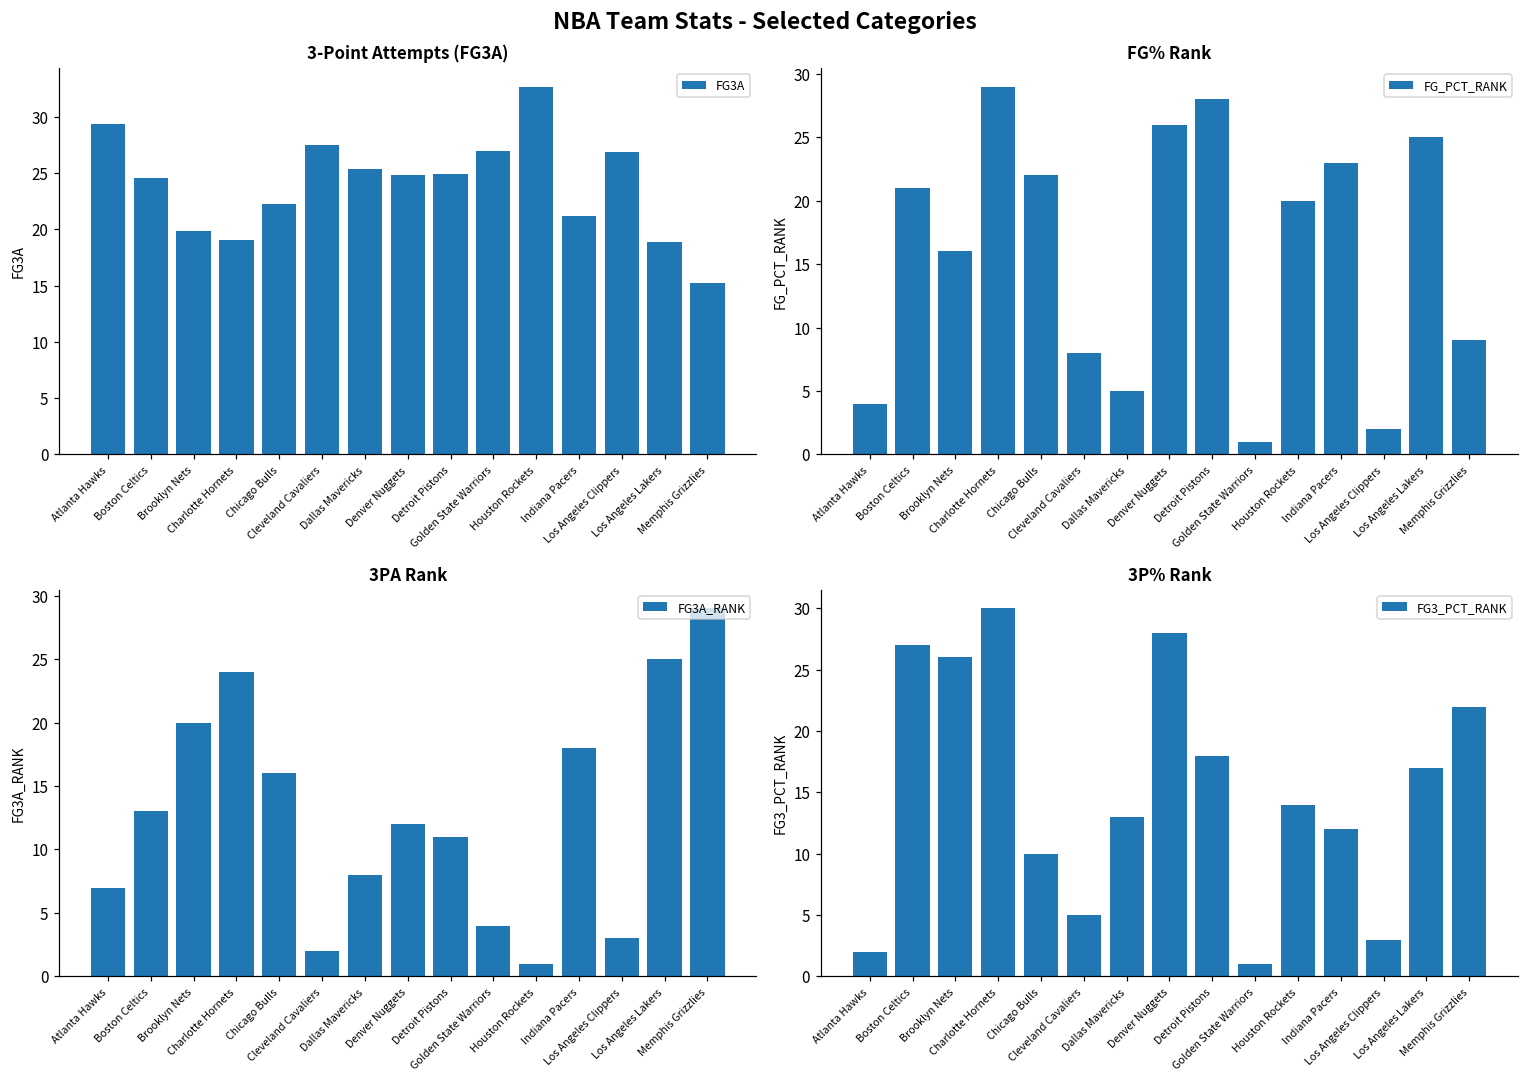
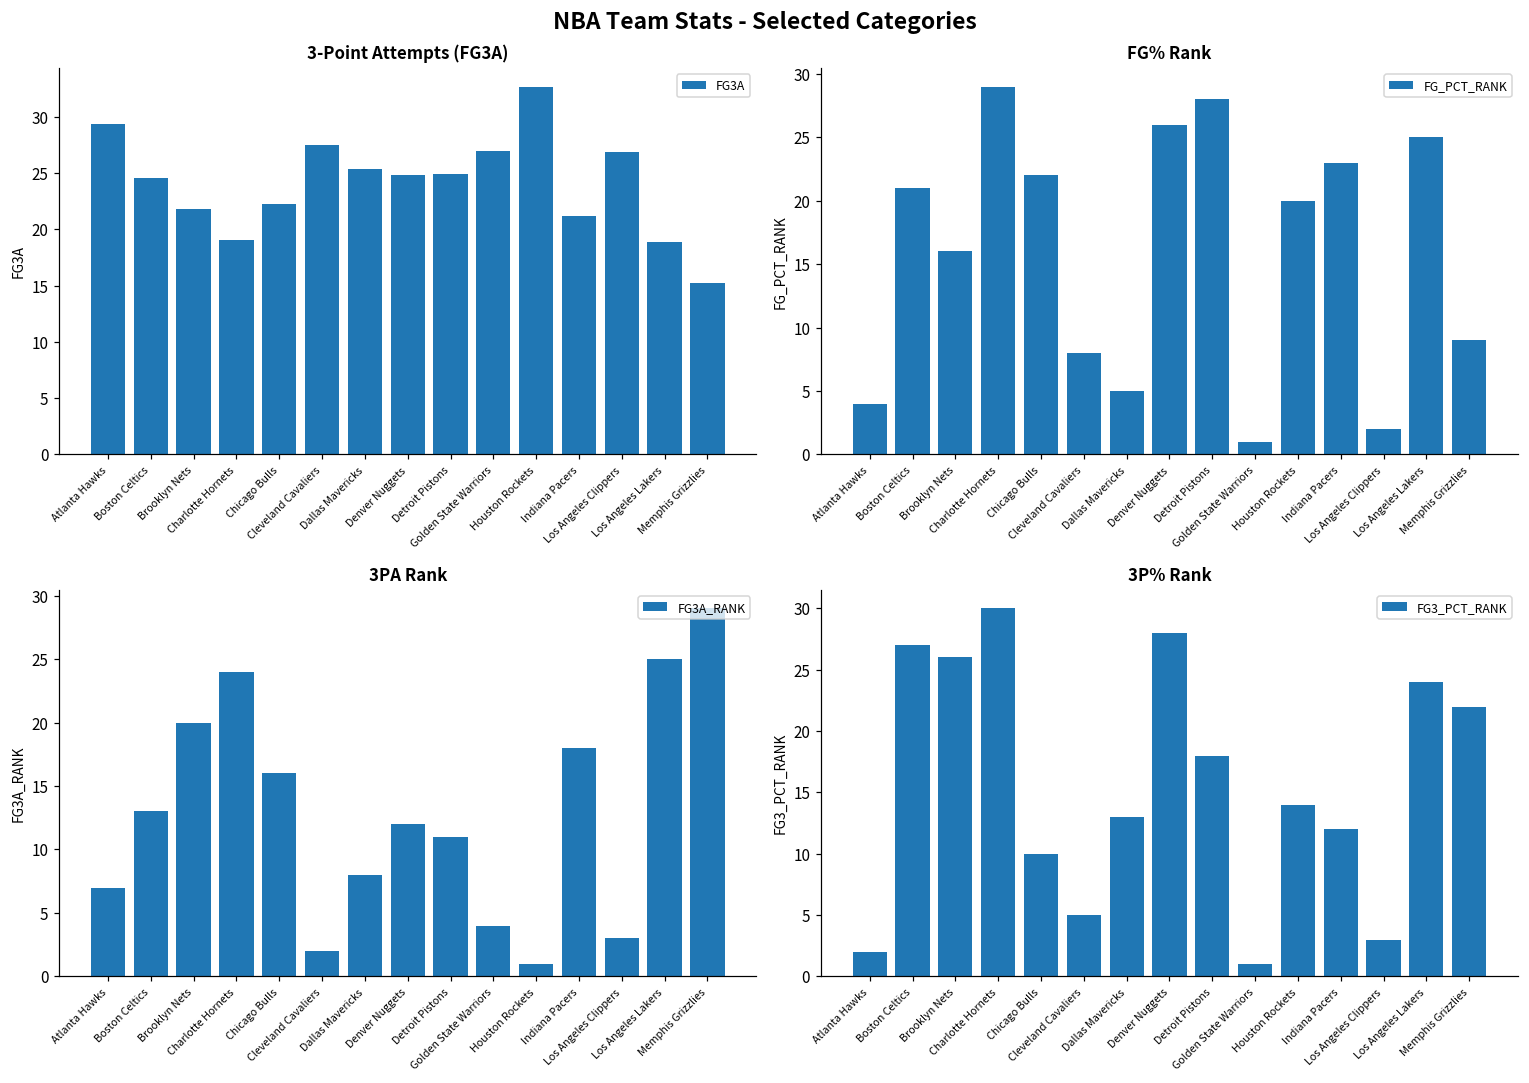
3-Point Attempts (FG3A), Brooklyn Nets: 19.9 -> 21.8
3P% Rank, Los Angeles Lakers: 17 -> 24
